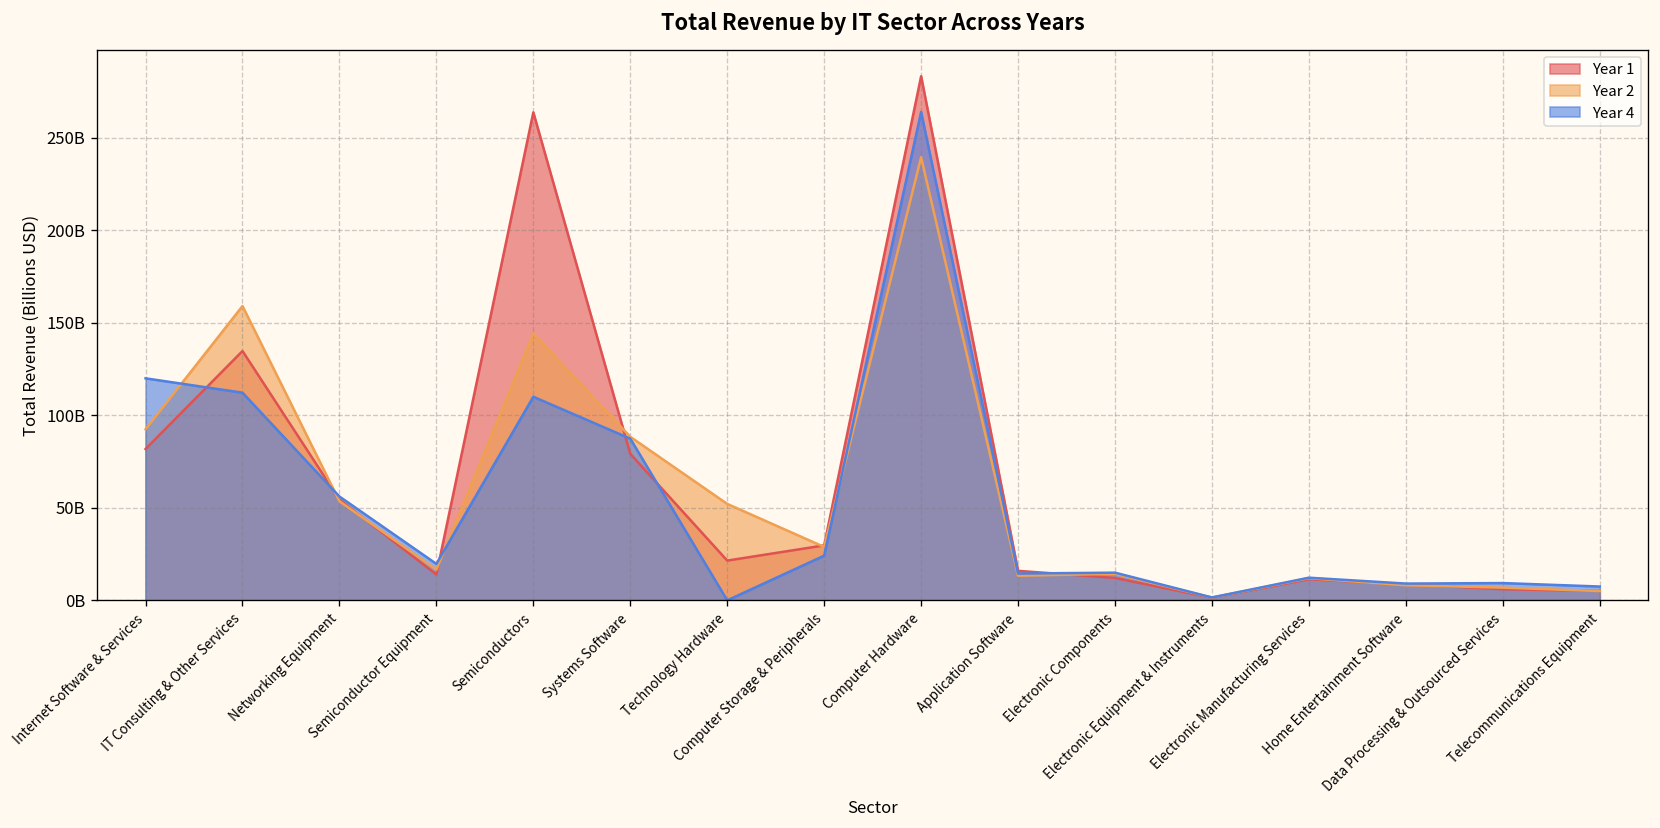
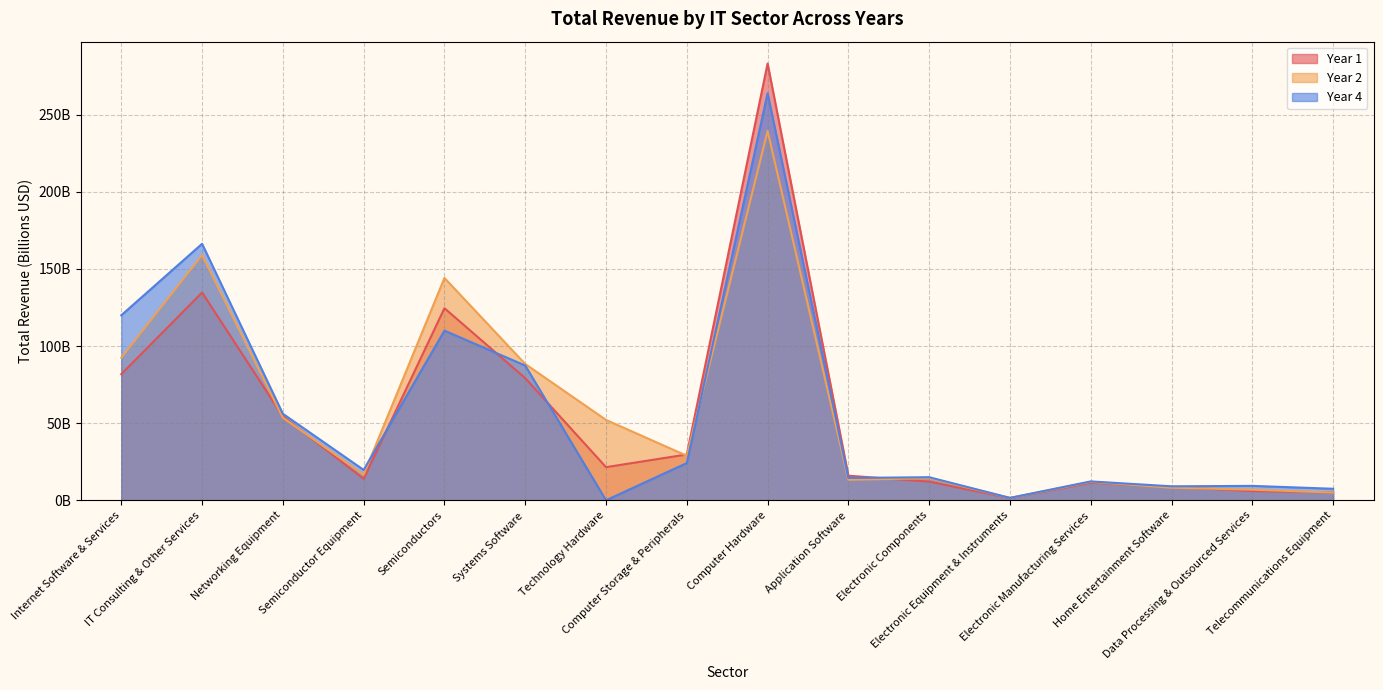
Year 4, IT Consulting & Other Services: 112000000000 -> 166000000000
Year 1, Semiconductors: 264000000000 -> 125000000000
